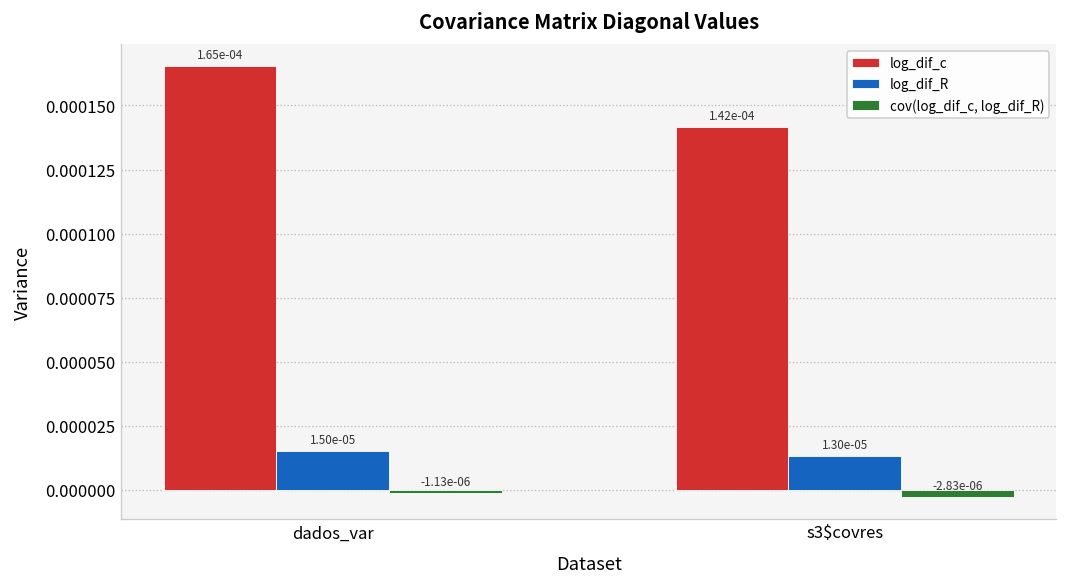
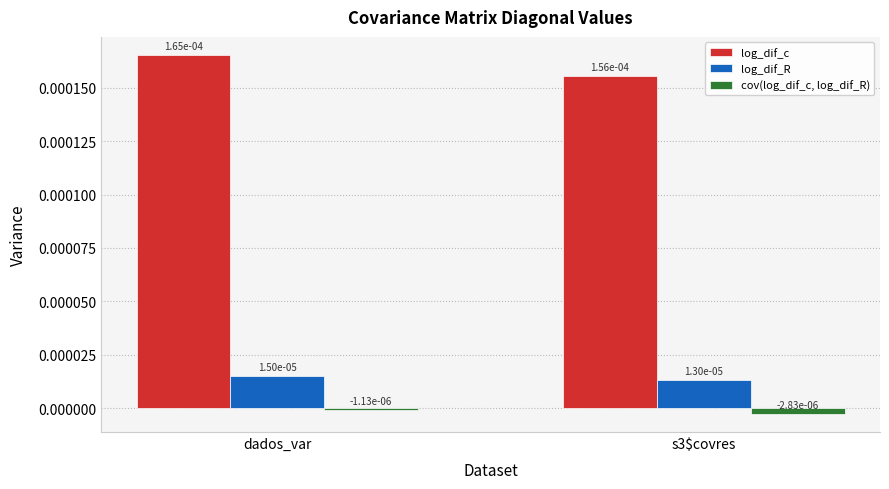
log_dif_c, s3$covres: 1.42e-04 -> 1.56e-04
